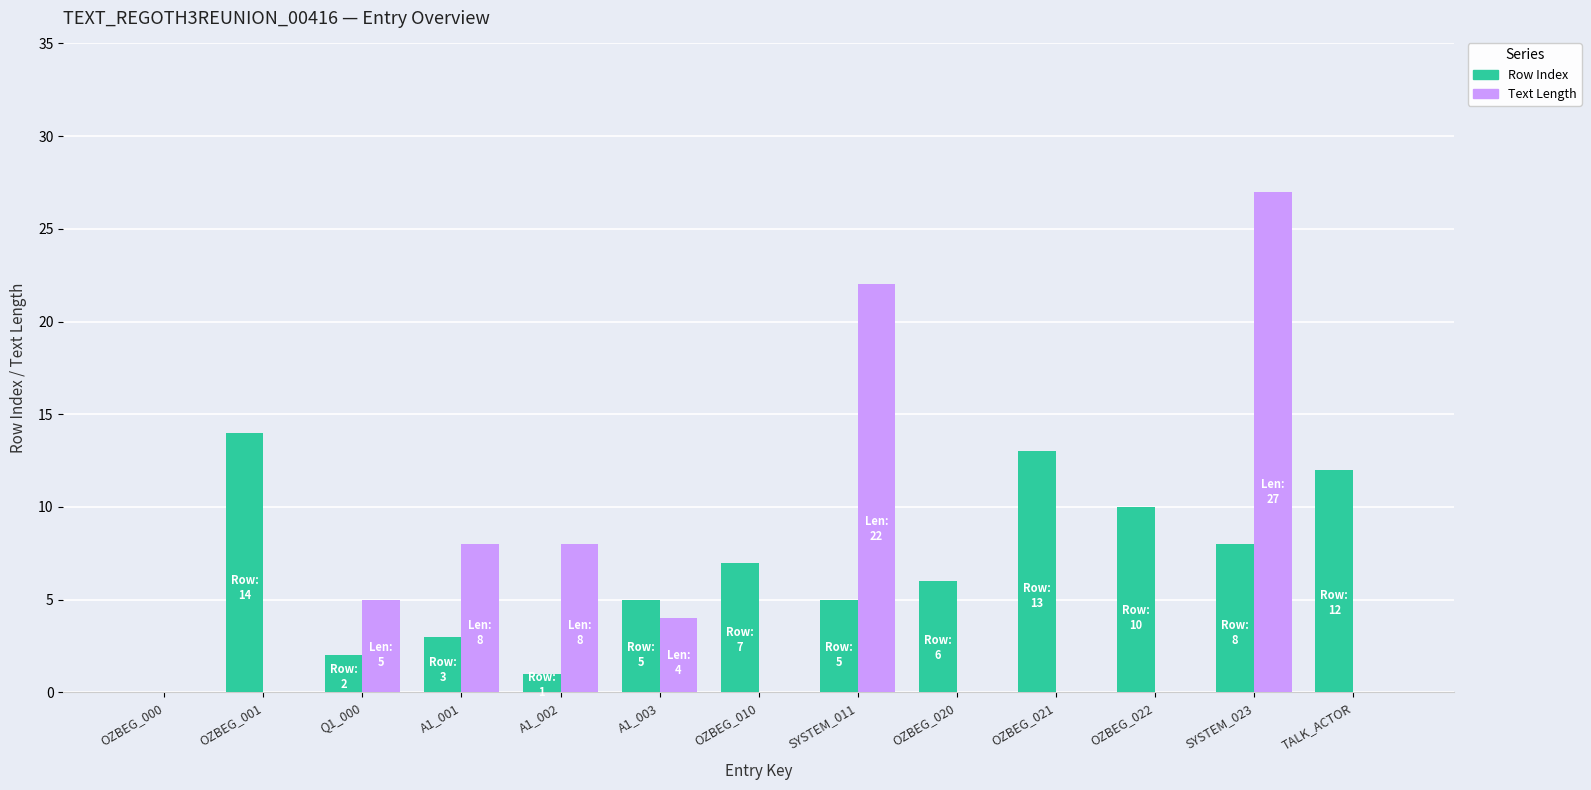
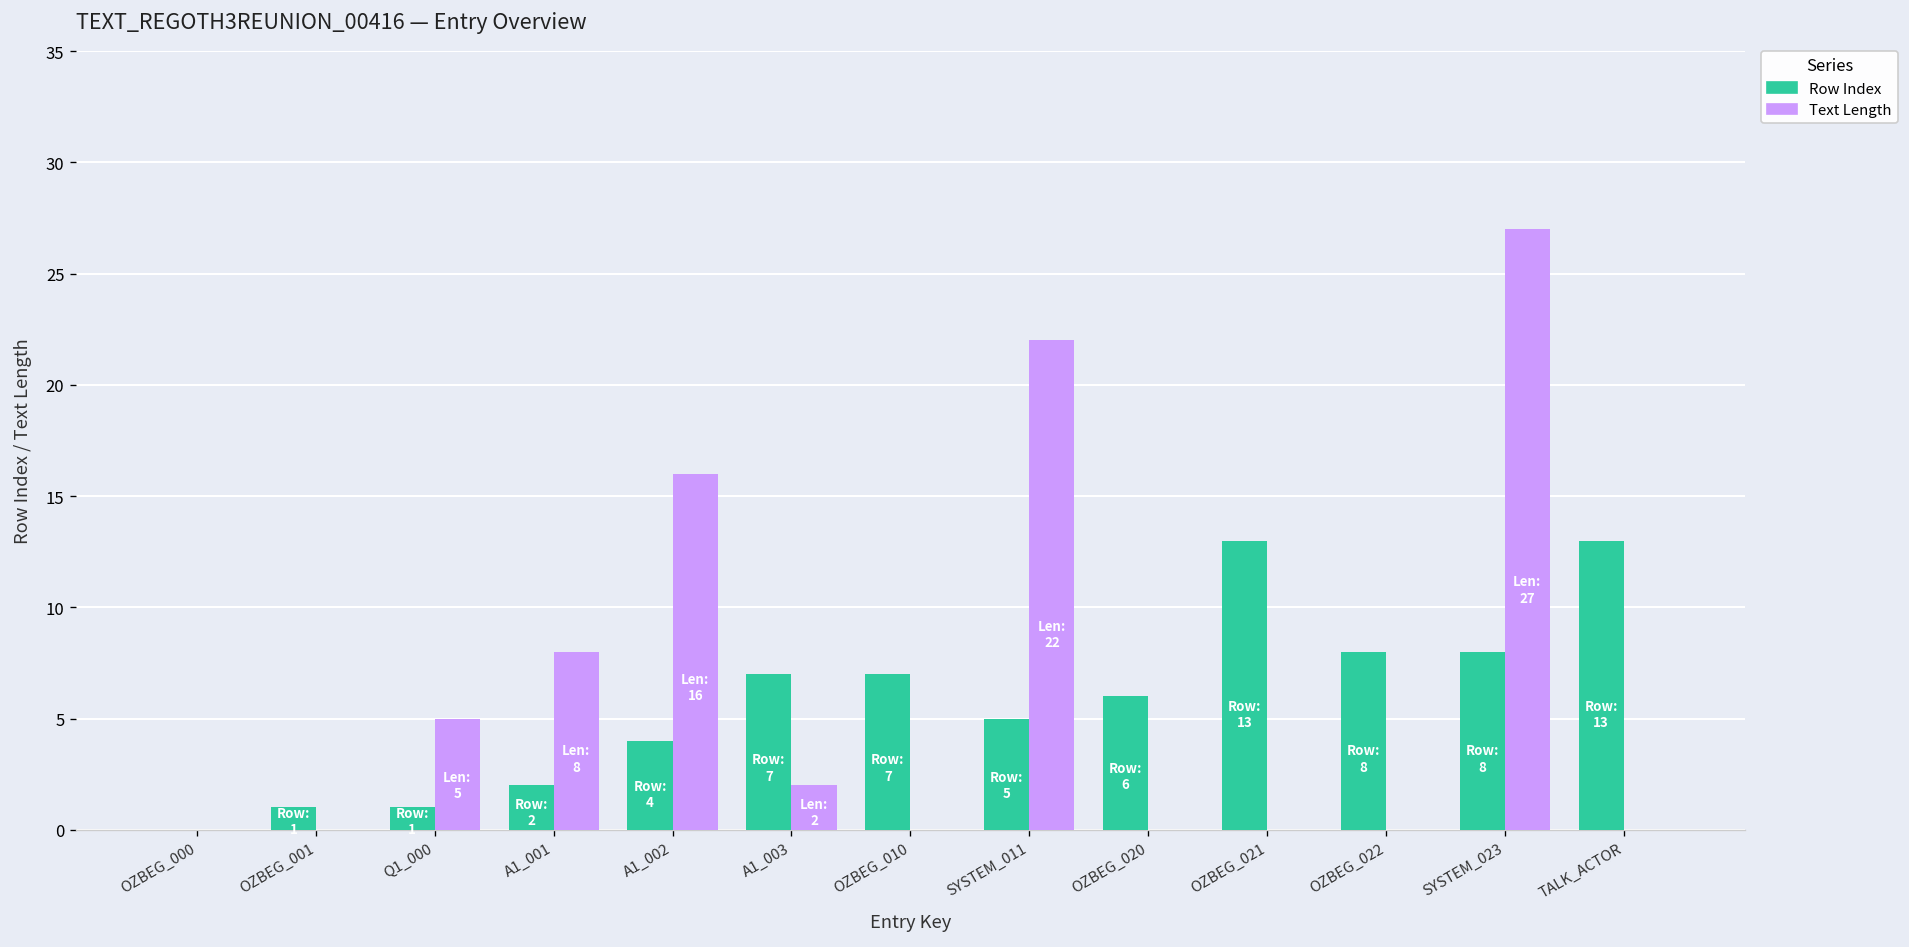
Row Index, OZBEG_001: 14 -> 1
Row Index, Q1_000: 2 -> 1
Row Index, A1_001: 3 -> 2
Row Index, A1_002: 1 -> 4
Text Length, A1_002: 8 -> 16
Row Index, A1_003: 5 -> 7
Text Length, A1_003: 4 -> 2
Row Index, OZBEG_022: 10 -> 8
Row Index, TALK_ACTOR: 12 -> 13
